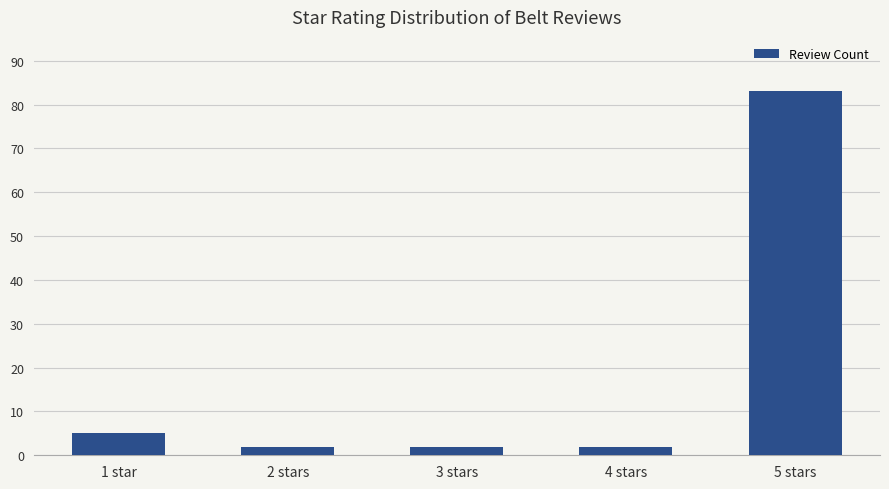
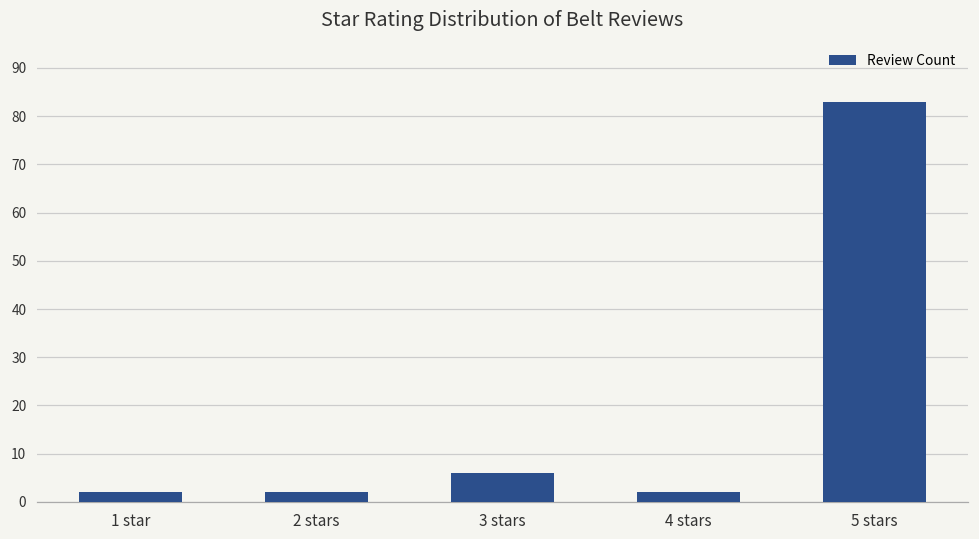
1 star: 5 -> 2
3 stars: 2 -> 6
